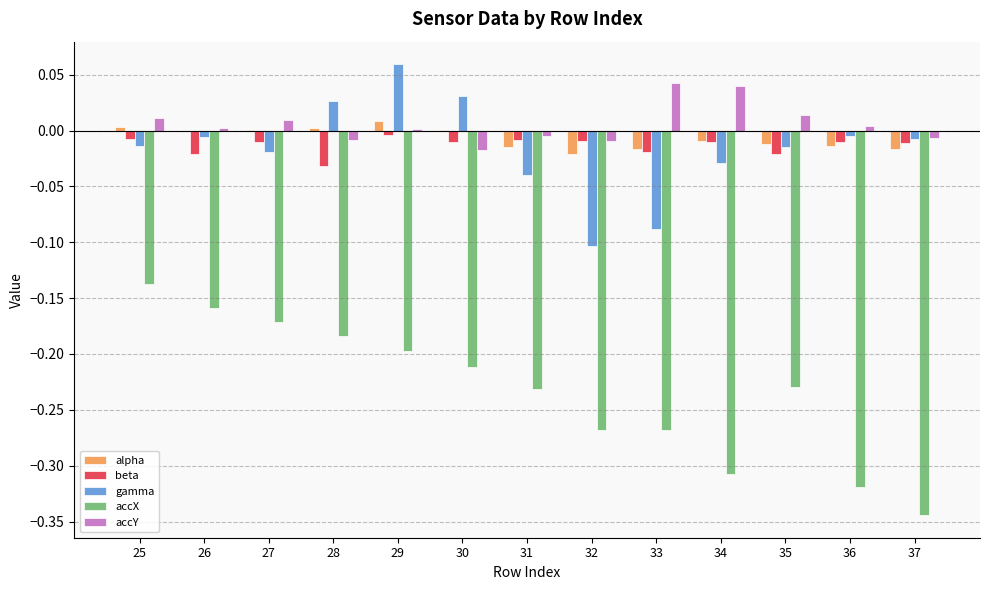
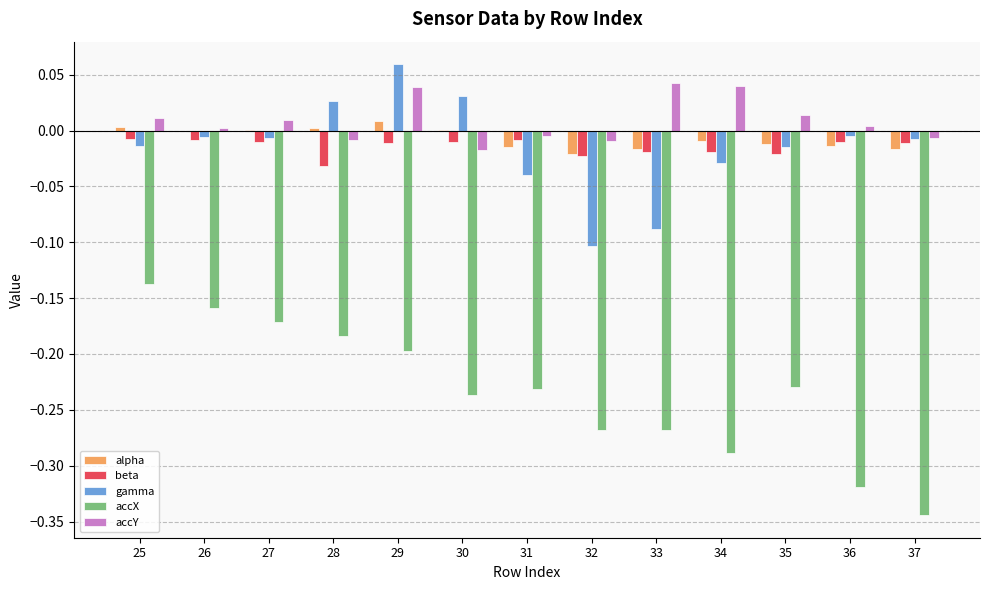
beta, 26: -0.021 -> -0.009
gamma, 27: -0.019 -> -0.006
beta, 29: -0.004 -> -0.011
accY, 29: 0.002 -> 0.039
accX, 30: -0.212 -> -0.237
beta, 32: -0.009 -> -0.023
beta, 34: -0.010 -> -0.019
accX, 34: -0.307 -> -0.289
